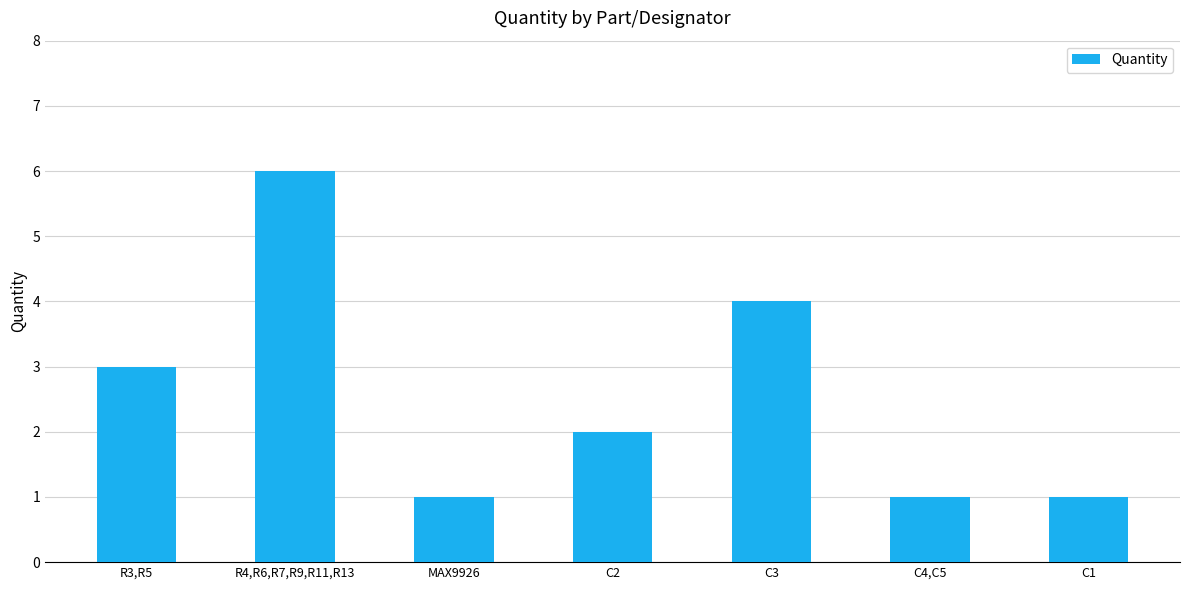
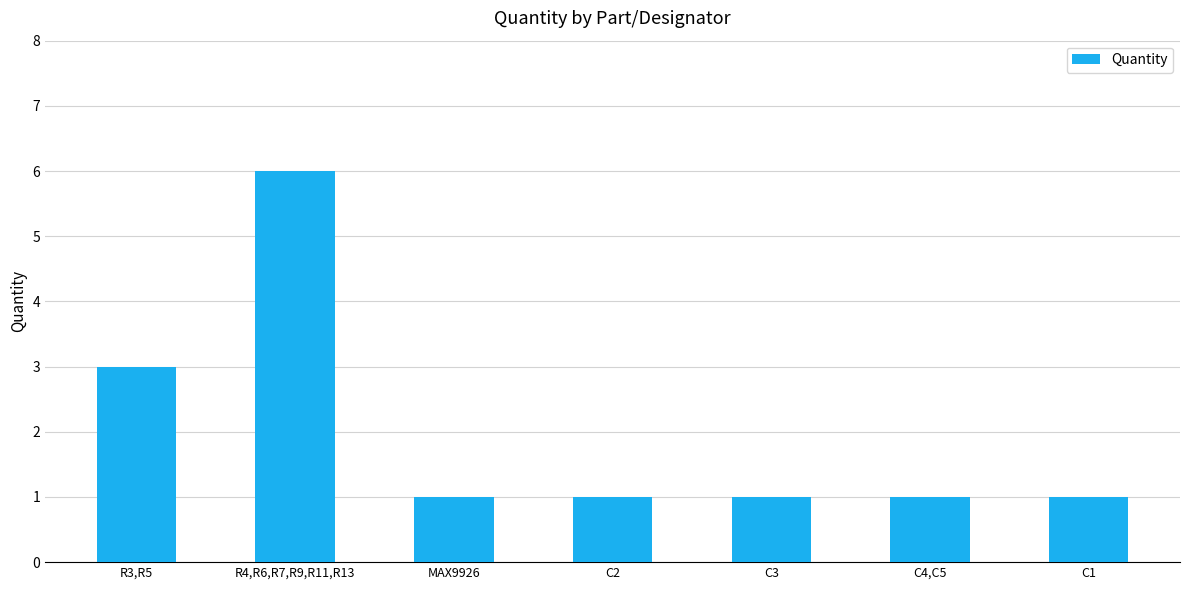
C2: 2 -> 1
C3: 4 -> 1
